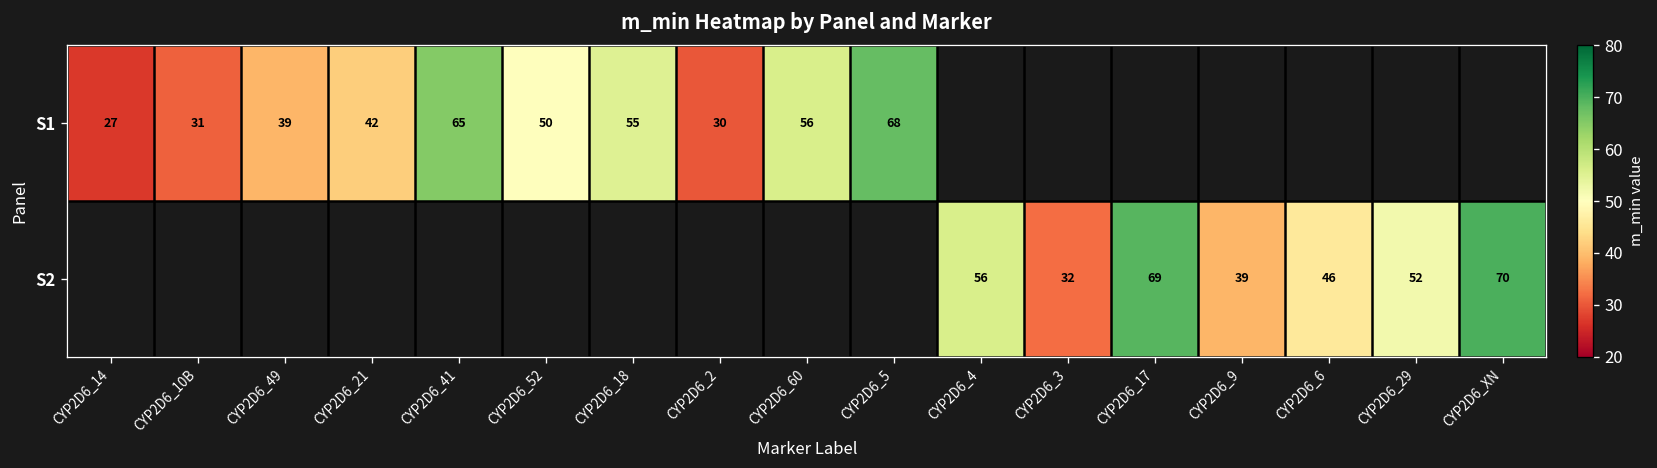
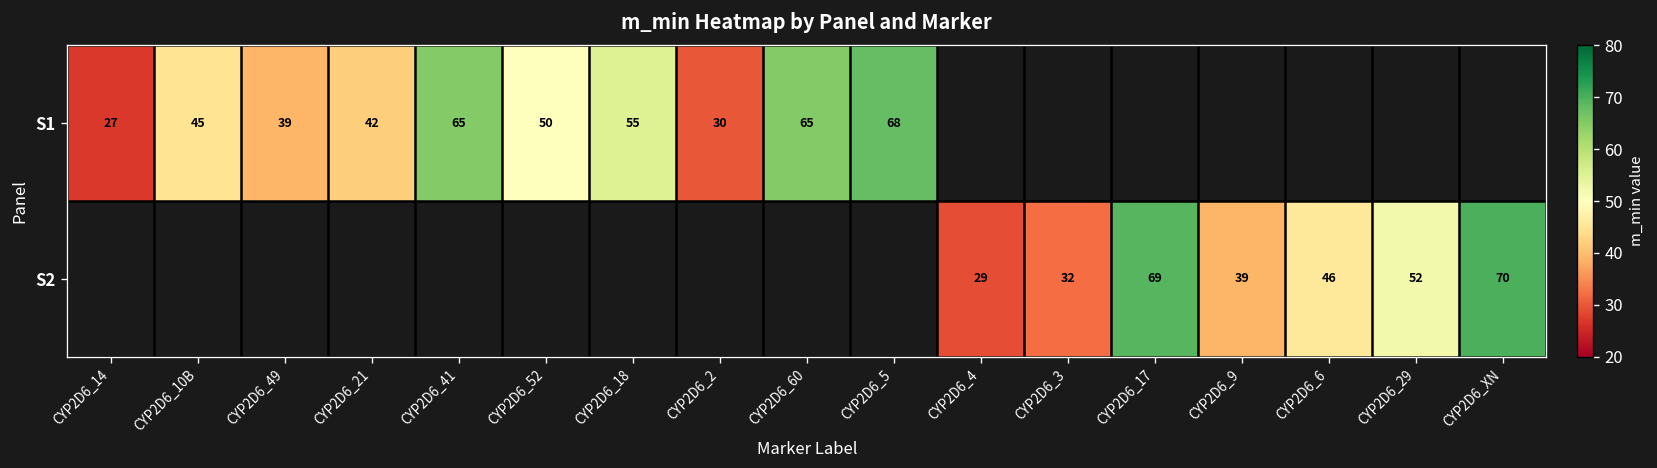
S1, CYP2D6_10B: 31 -> 45
S1, CYP2D6_60: 56 -> 65
S2, CYP2D6_4: 56 -> 29
